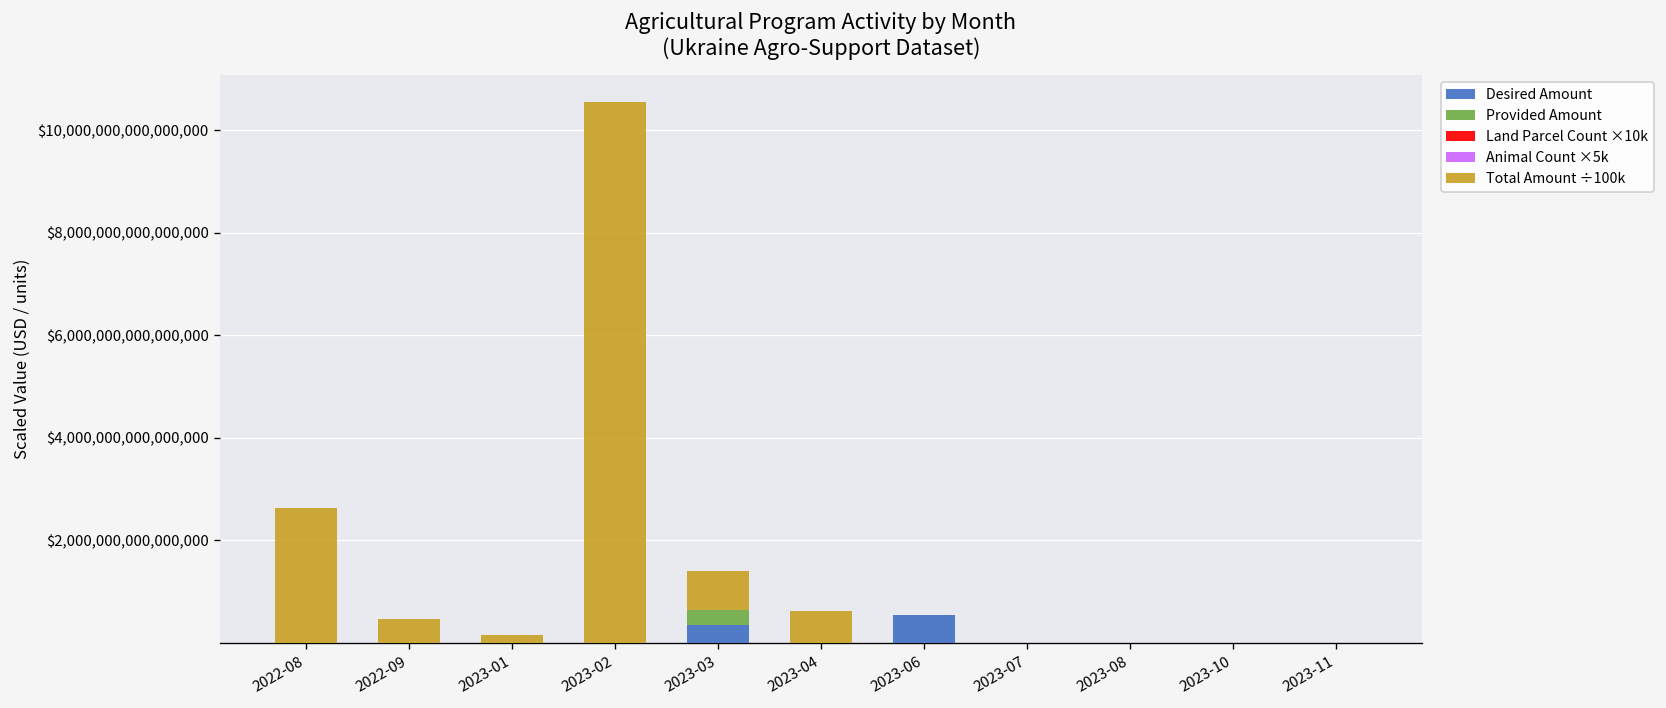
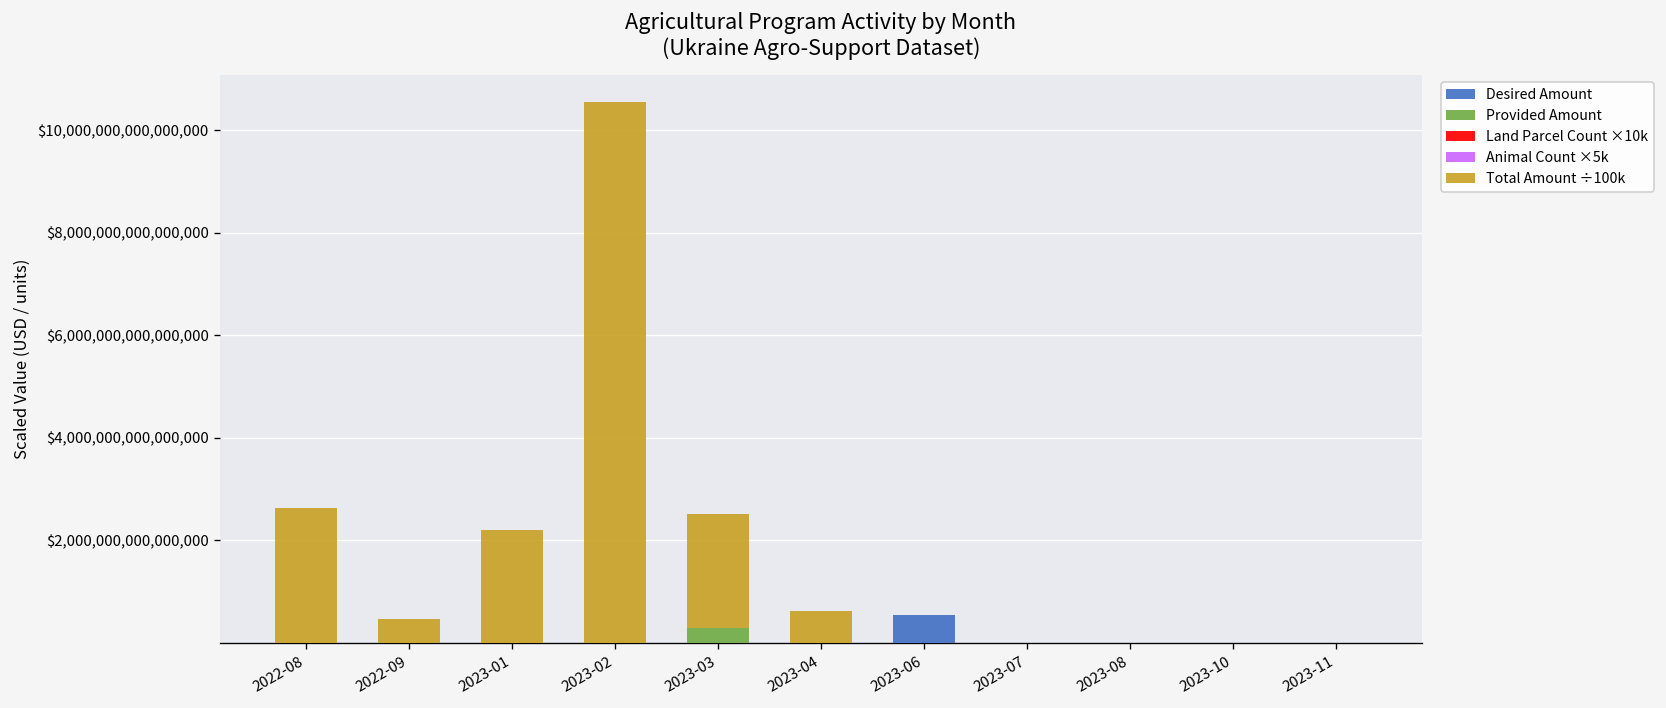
Total Amount ÷100k, 2023-01: $200,000,000,000,000 -> $2,200,000,000,000,000
Desired Amount, 2023-03: $300,000,000,000,000 -> $0
Total Amount ÷100k, 2023-03: $800,000,000,000,000 -> $2,200,000,000,000,000
